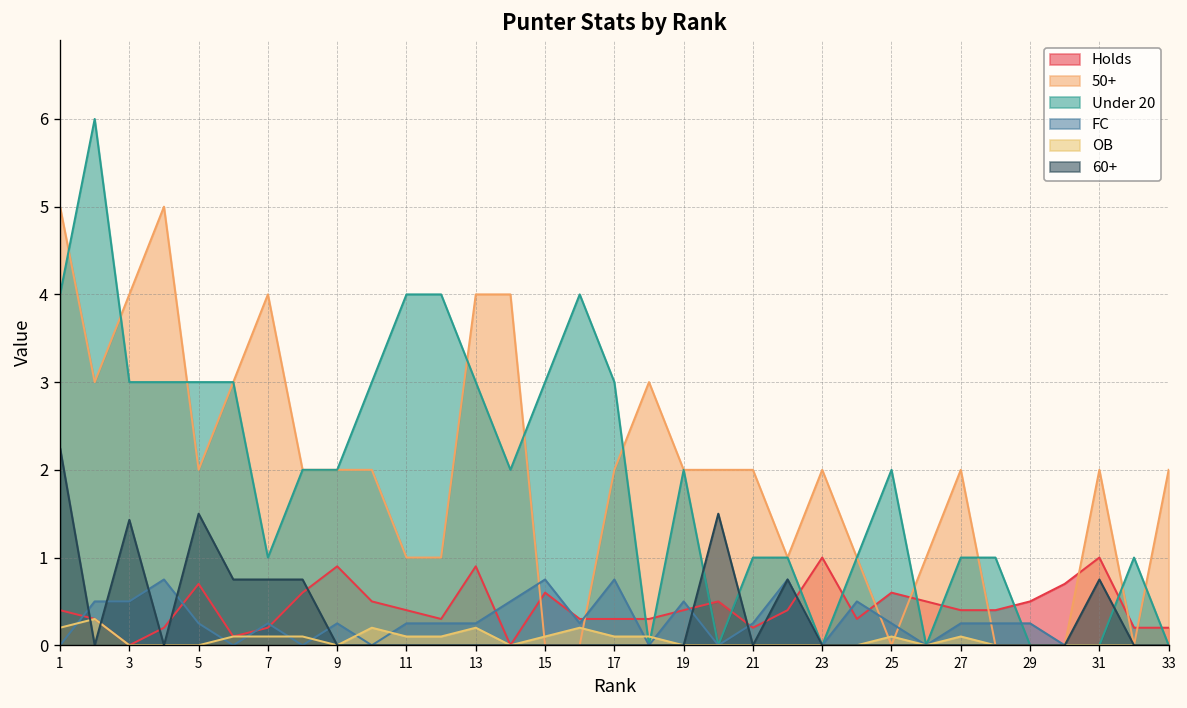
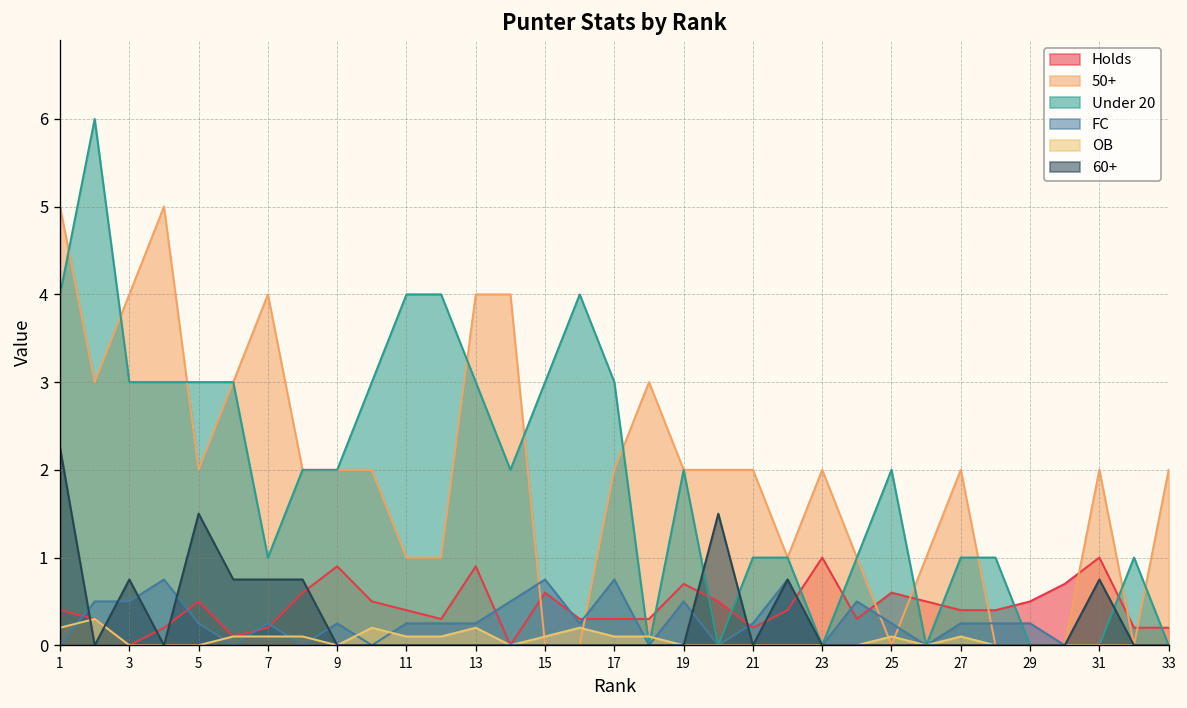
60+, 3: 1.4 -> 0.8
Holds, 5: 0.7 -> 0.5
Holds, 19: 0.4 -> 0.7
